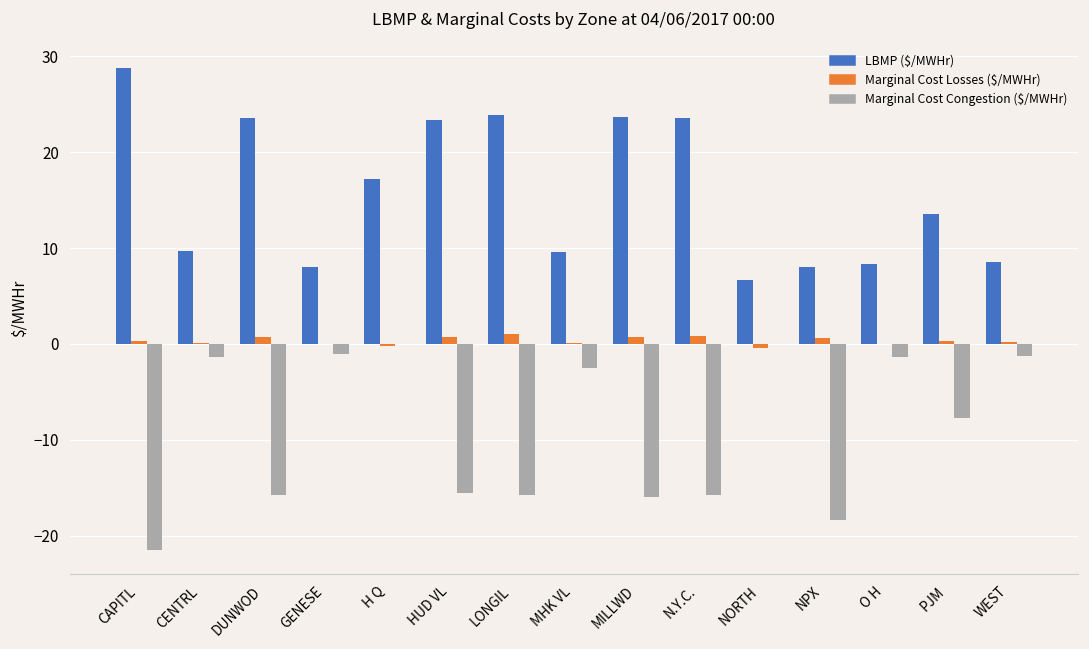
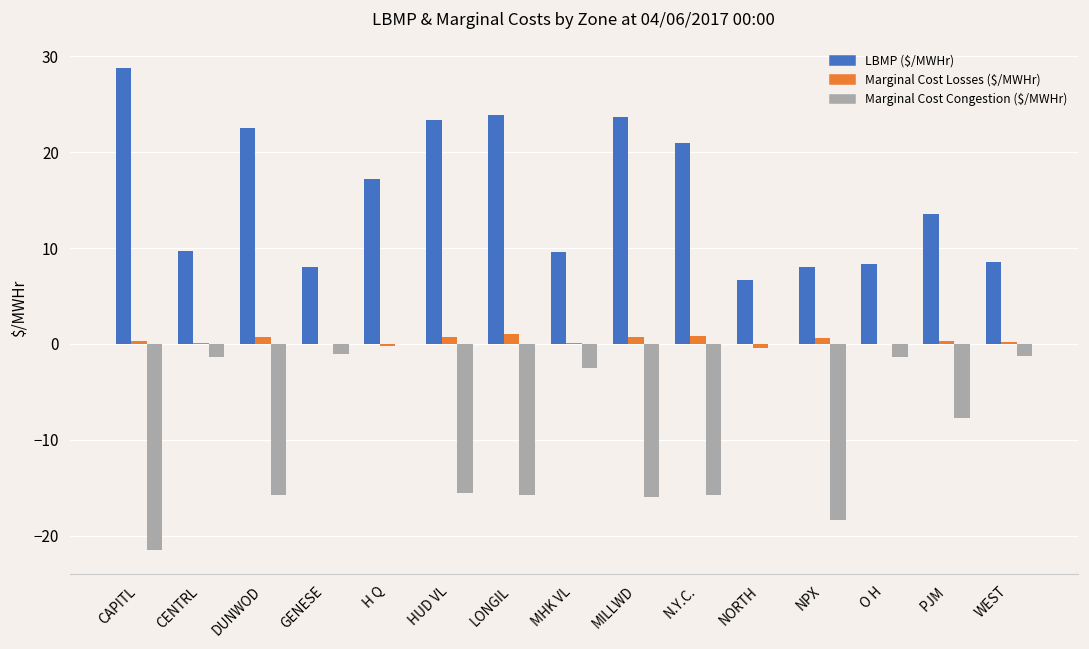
LBMP ($/MWHr), DUNWOD: 24 -> 23
LBMP ($/MWHr), N.Y.C.: 24 -> 21
